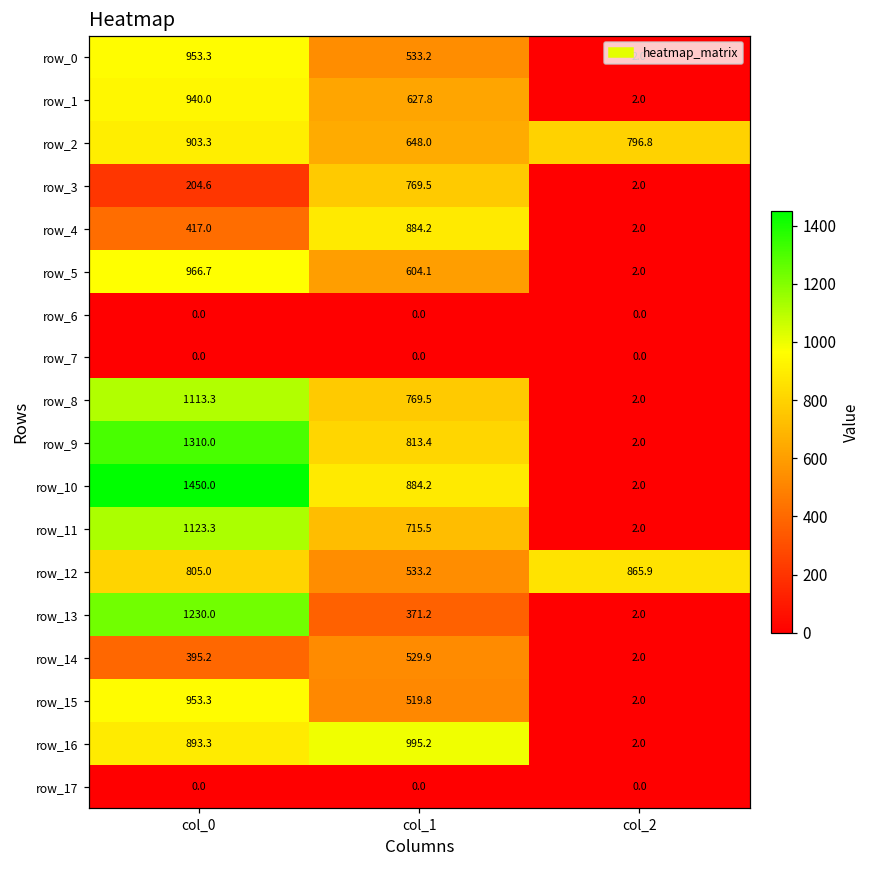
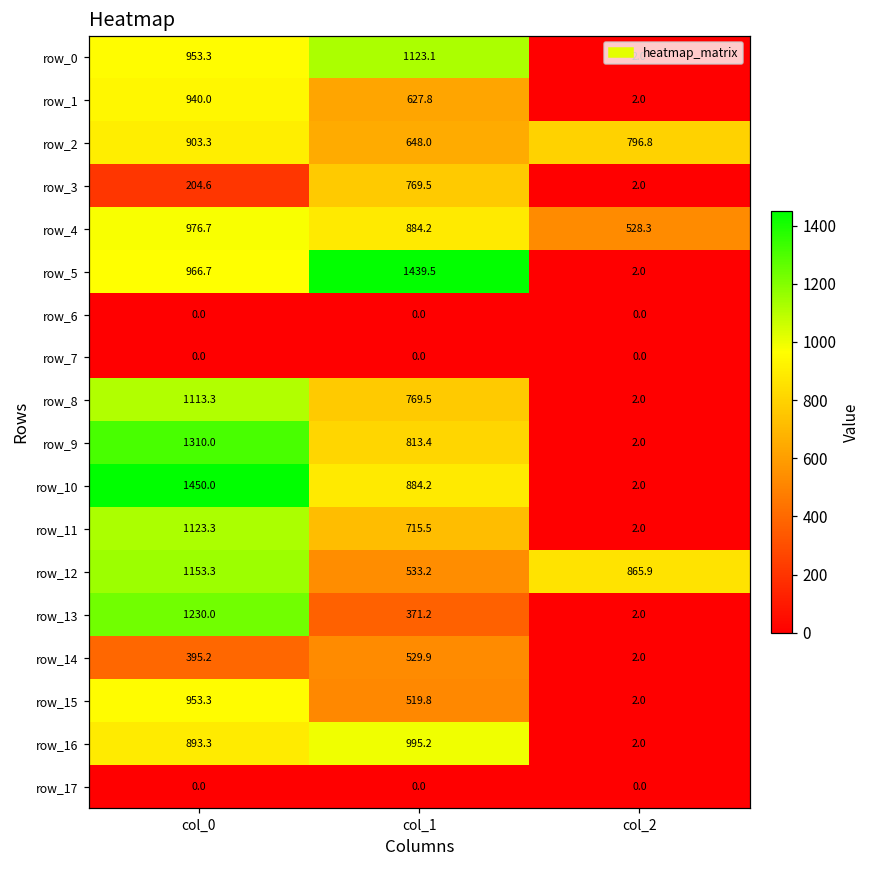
row_0, col_1: 533.2 -> 1123.1
row_4, col_0: 417.0 -> 976.7
row_4, col_2: 2.0 -> 528.3
row_5, col_1: 604.1 -> 1439.5
row_12, col_0: 805.0 -> 1153.3
